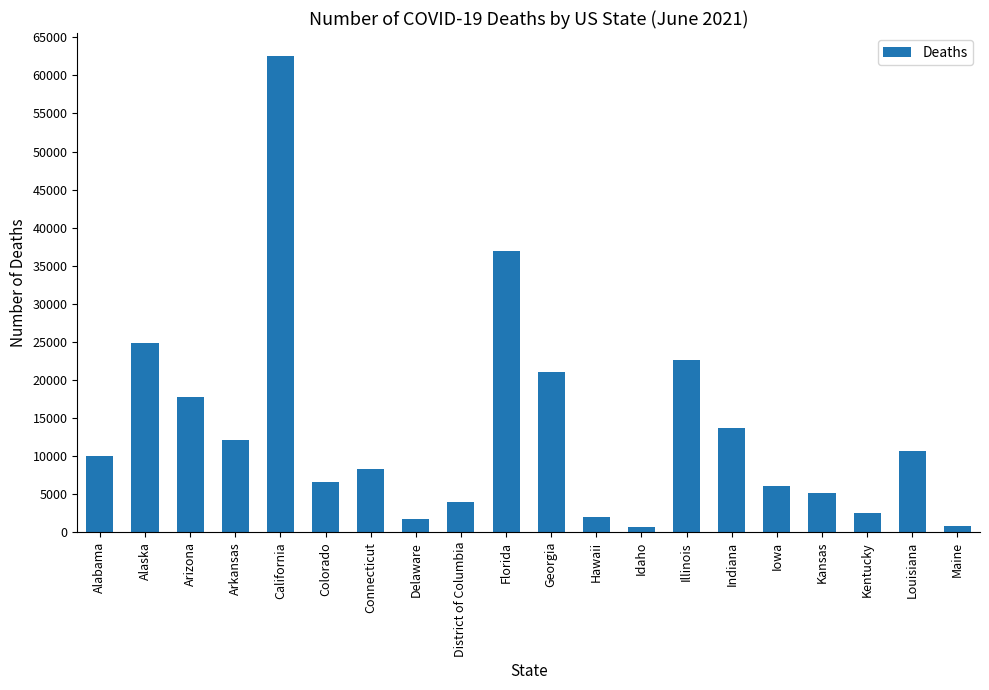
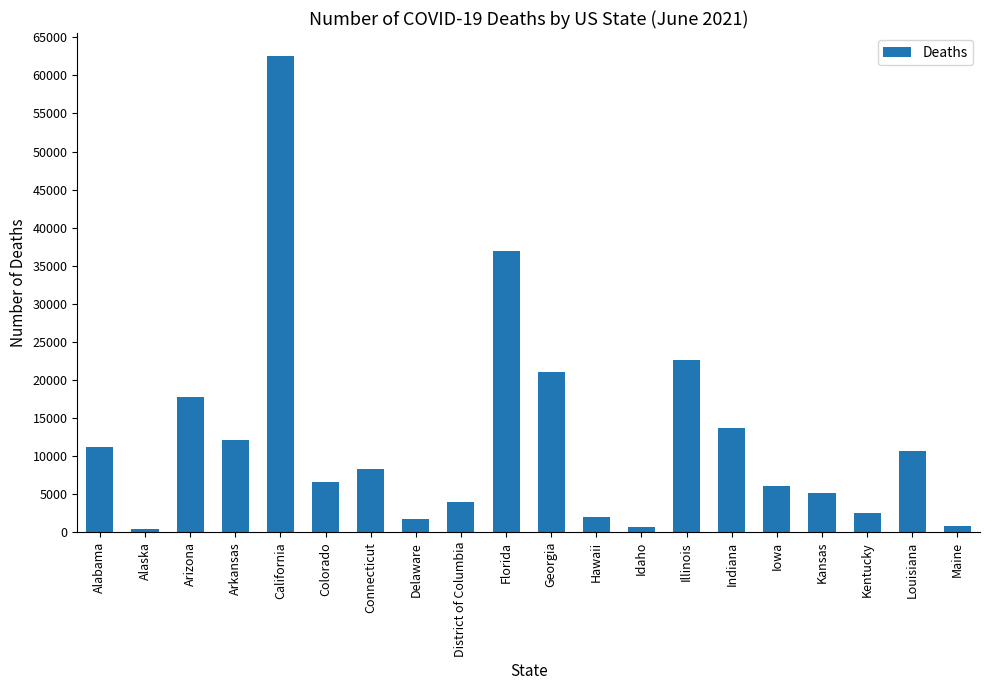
Alabama: 10000 -> 11000
Alaska: 25000 -> 0
